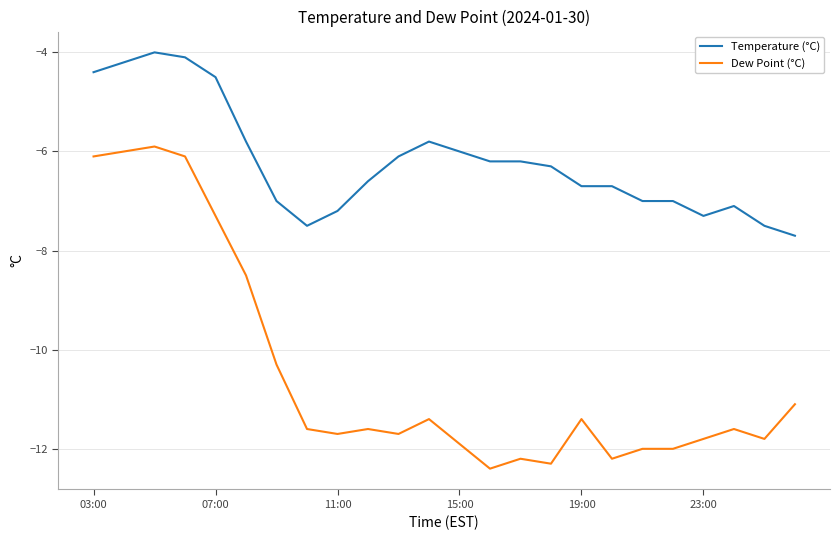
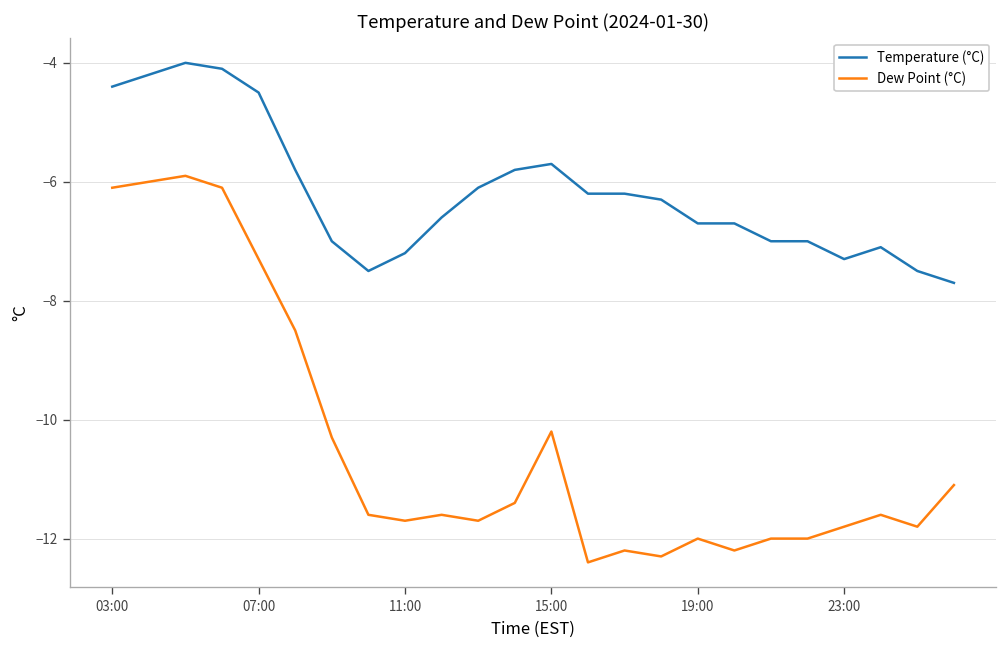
Temperature (°C), 15:00: -6.0 -> -5.7
Dew Point (°C), 15:00: -11.9 -> -10.2
Dew Point (°C), 19:00: -11.4 -> -12.0
